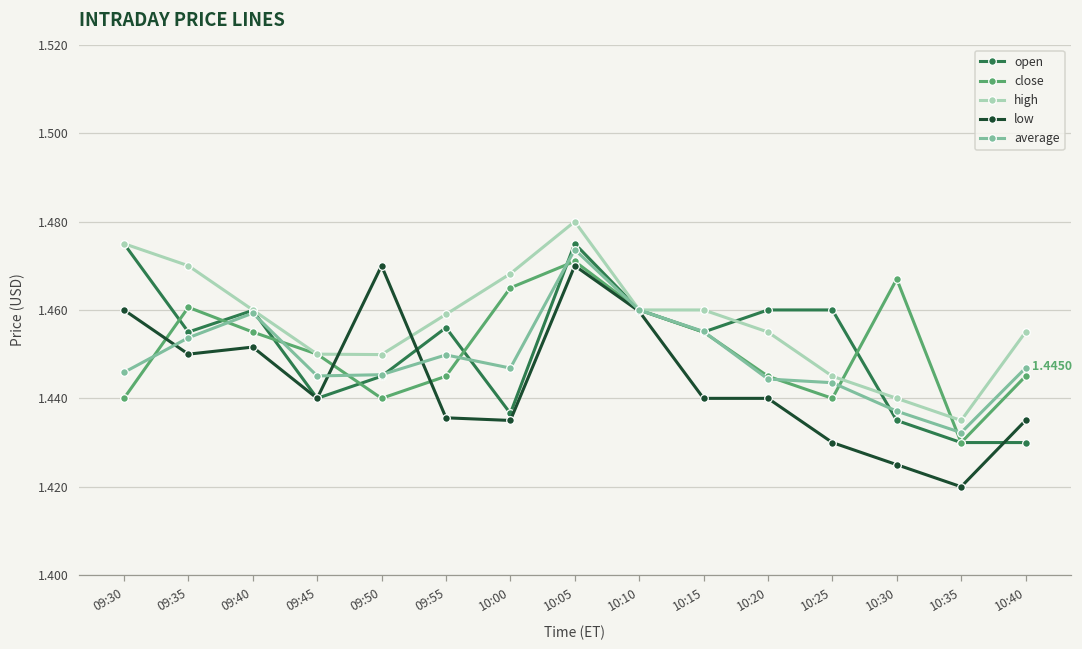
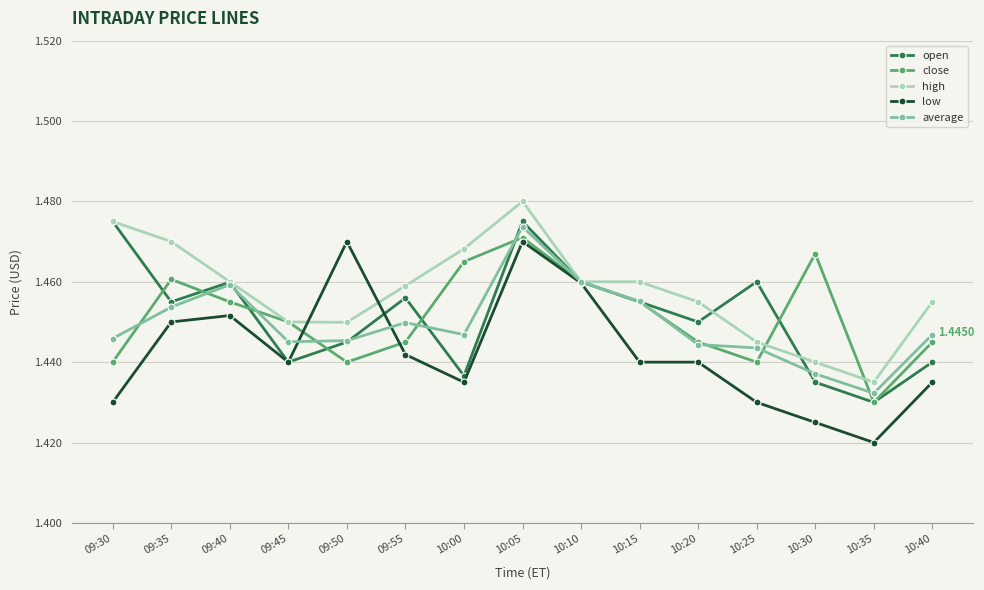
low, 09:30: 1.46 -> 1.43
low, 09:55: 1.436 -> 1.442
open, 10:20: 1.46 -> 1.45
open, 10:40: 1.43 -> 1.44
